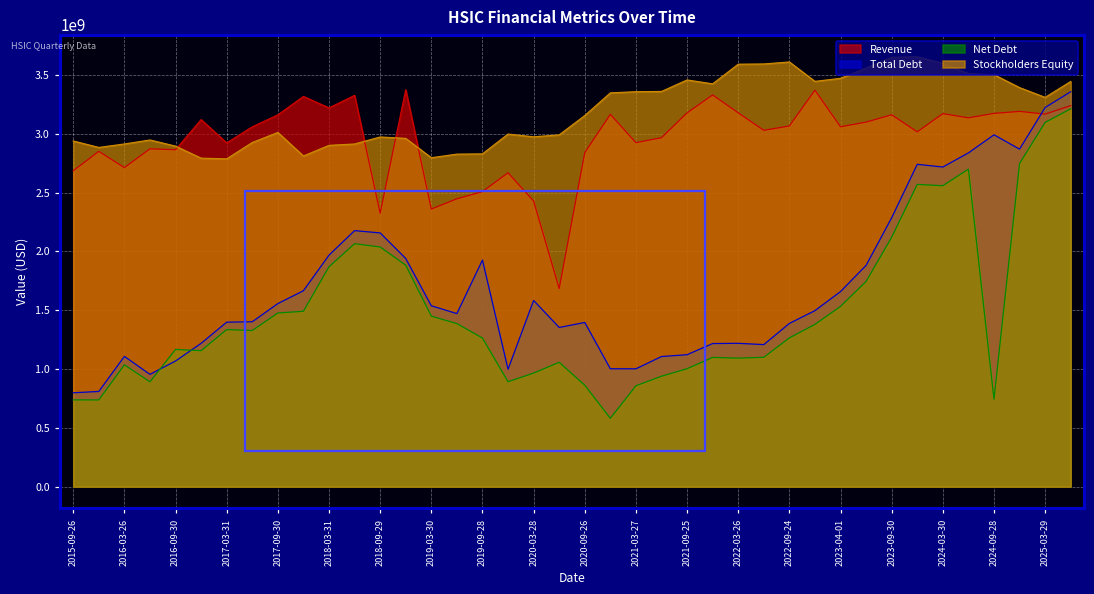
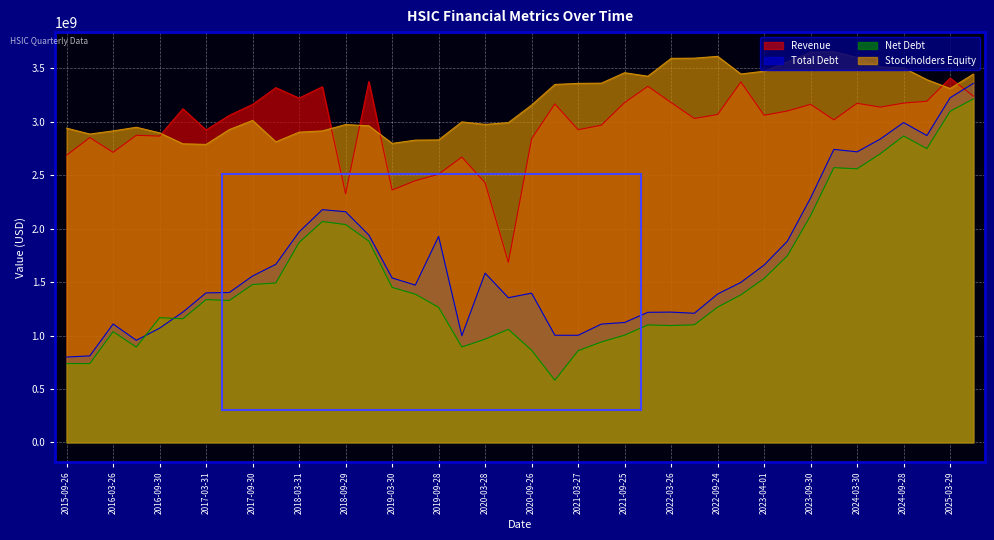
Net Debt, 2024-09-28: 740000000 -> 2870000000
Revenue, 2025-03-29: 3170000000 -> 3410000000
